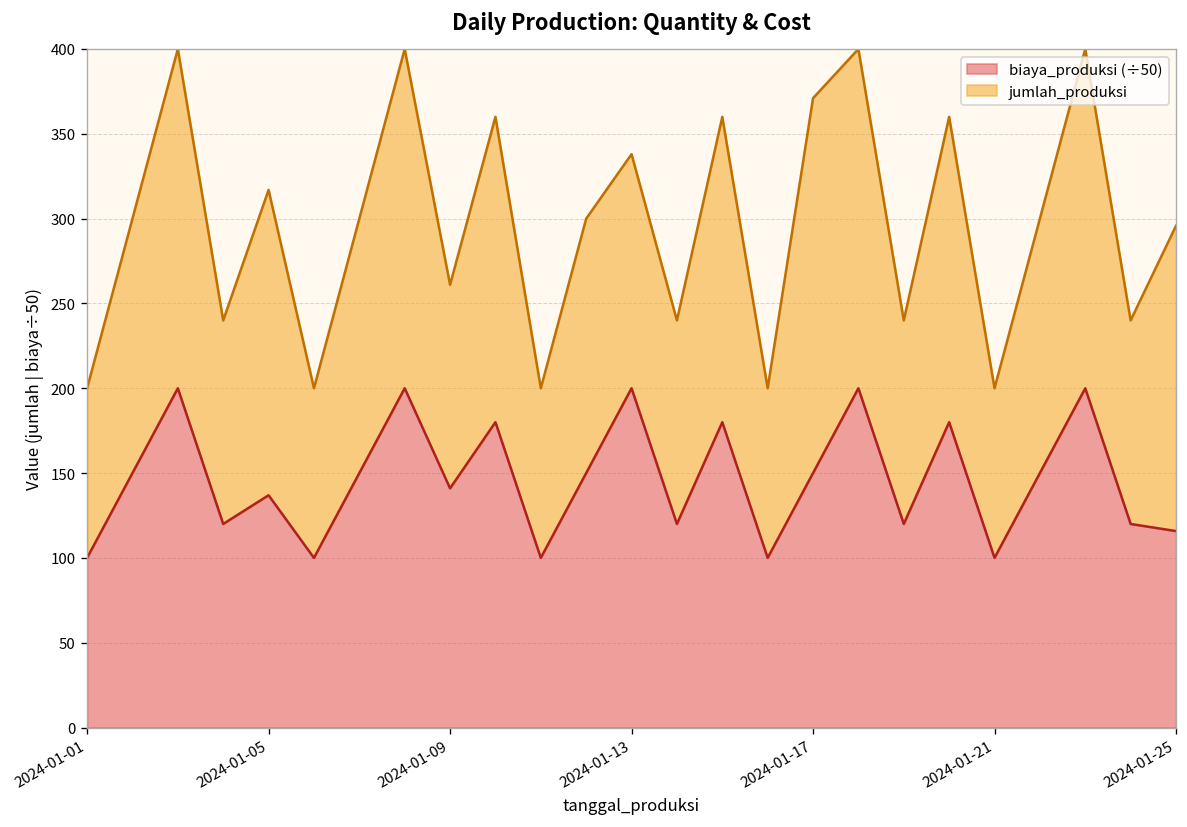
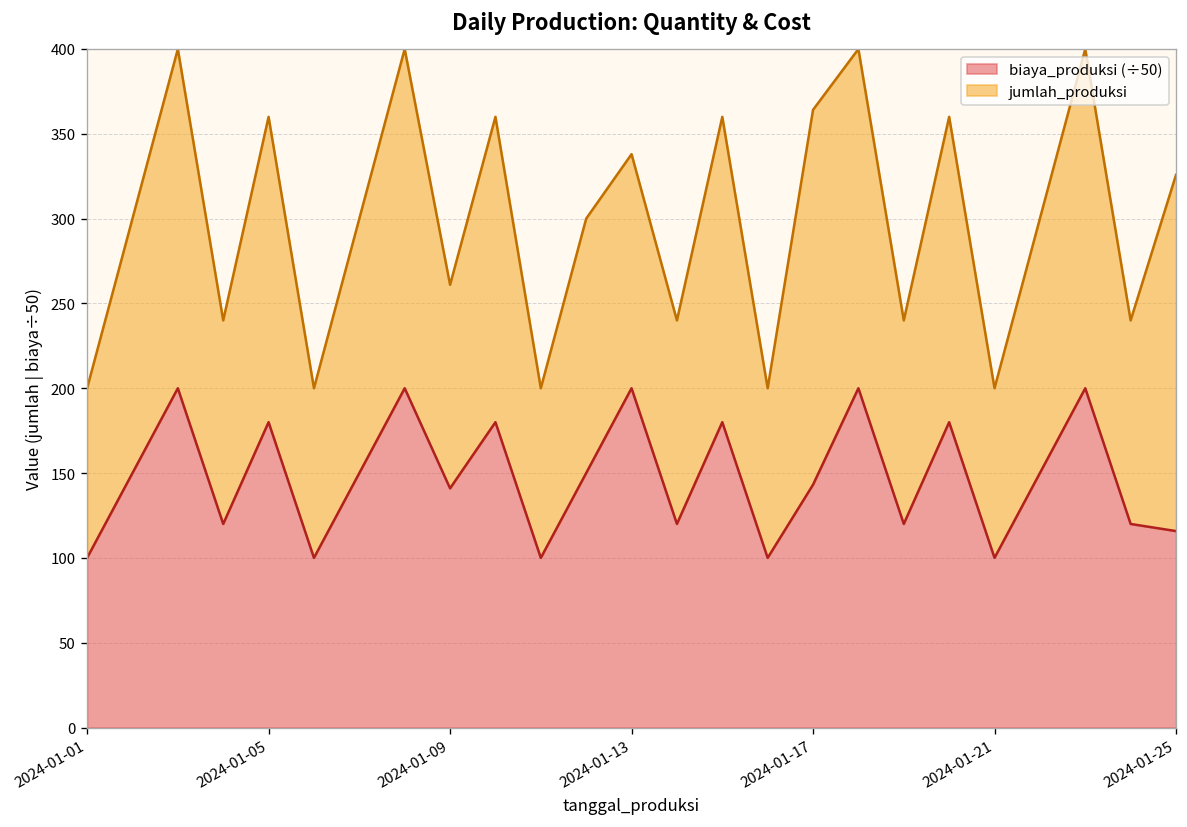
biaya_produksi (÷50), 2024-01-05: 137 -> 180
biaya_produksi (÷50), 2024-01-17: 150 -> 143
jumlah_produksi, 2024-01-25: 180 -> 210
